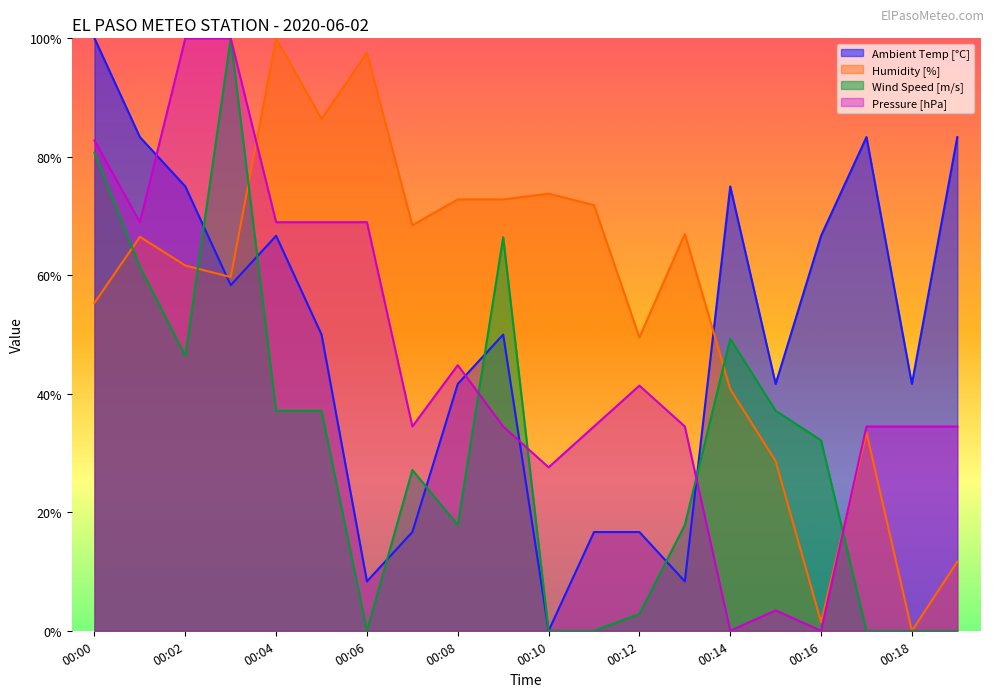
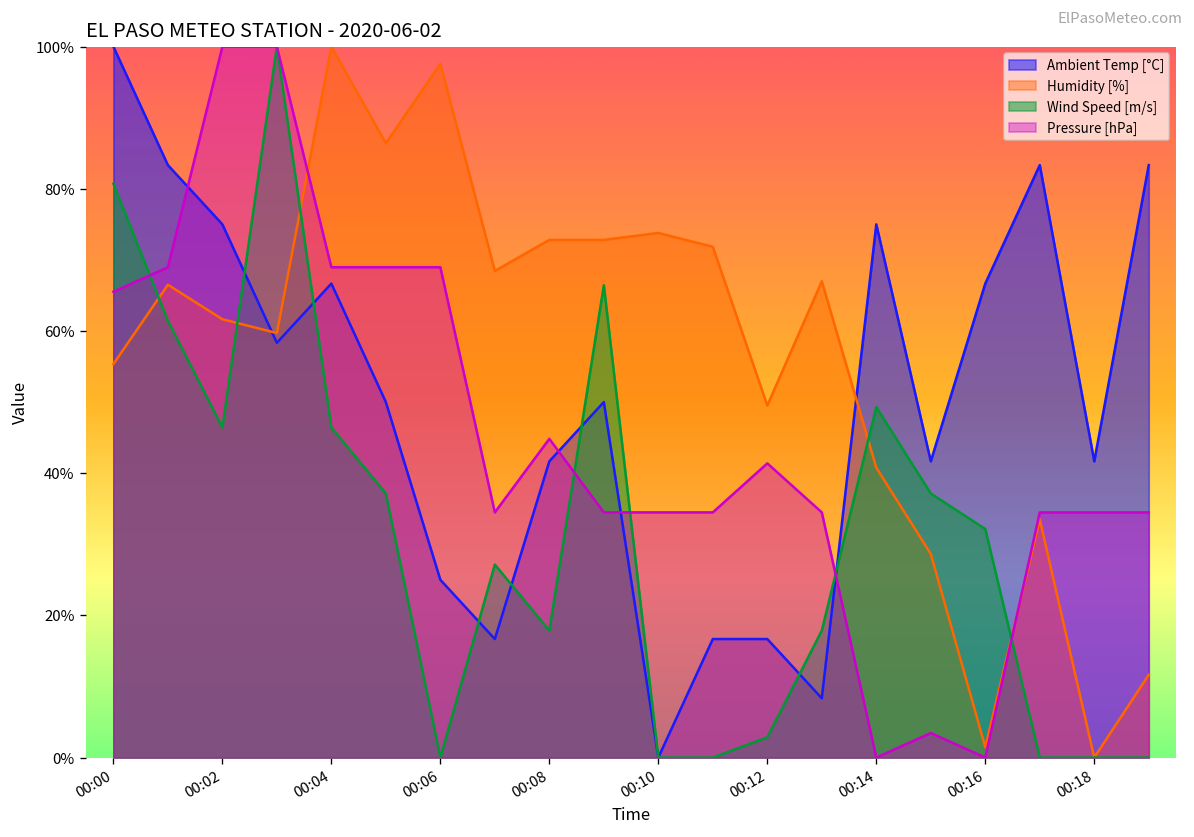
Pressure [hPa], 00:00: 83% -> 66%
Wind Speed [m/s], 00:04: 37% -> 46%
Ambient Temp [°C], 00:06: 8% -> 25%
Pressure [hPa], 00:10: 28% -> 34%
